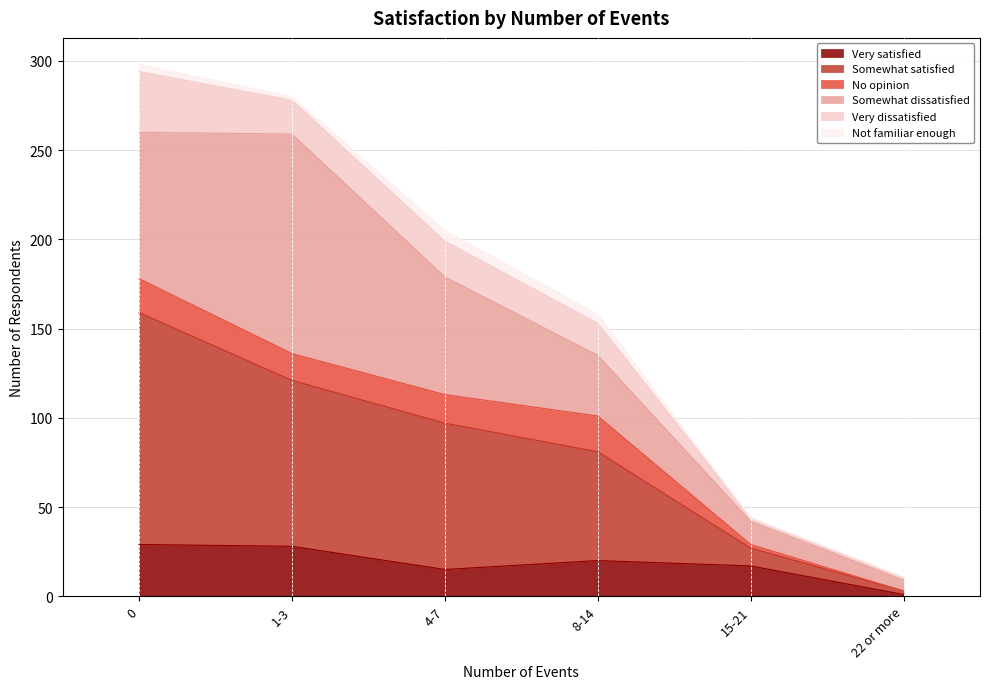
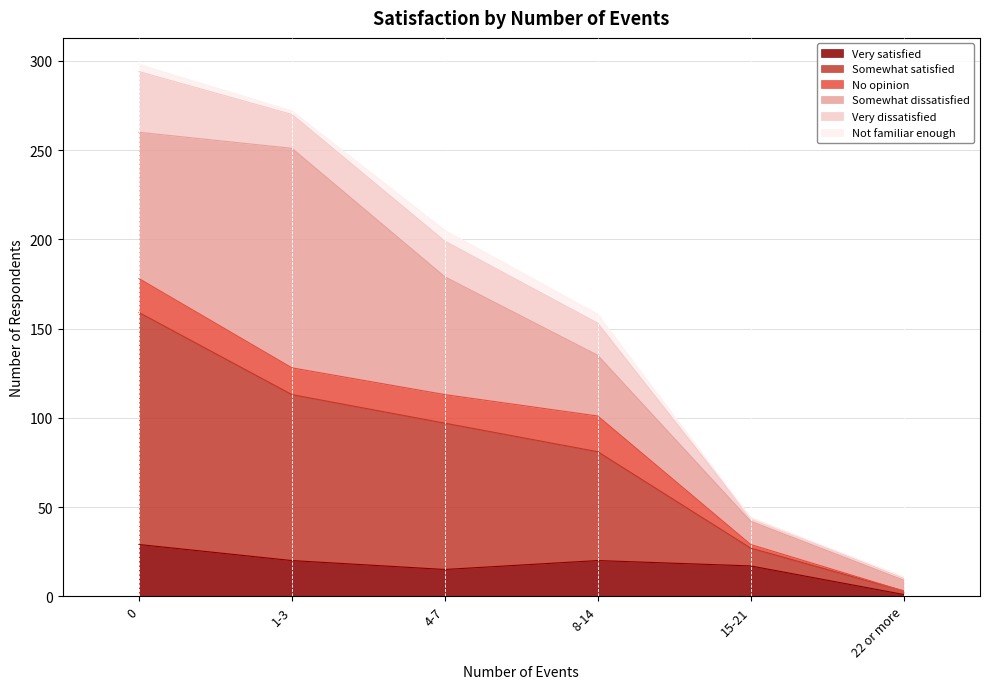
Very satisfied, 1-3: 28 -> 20
